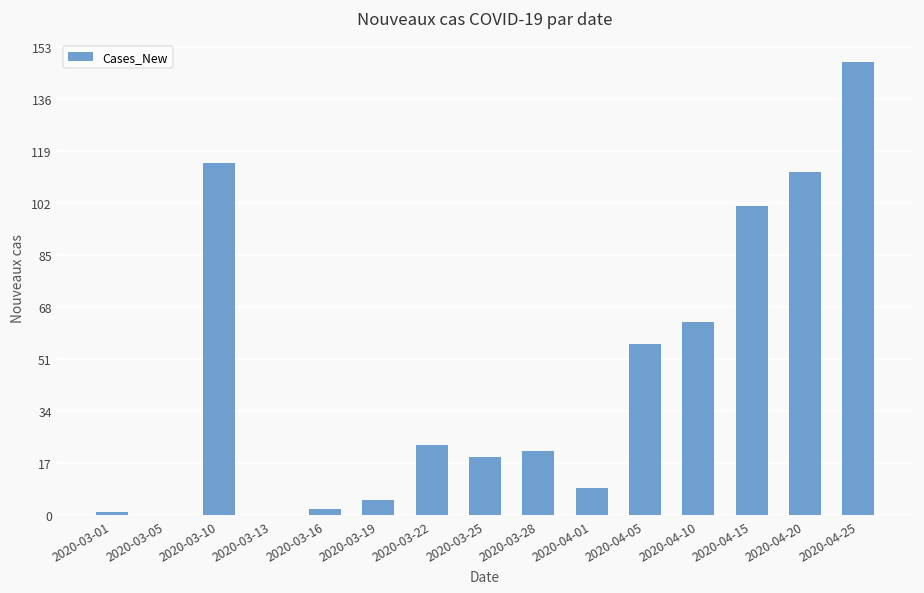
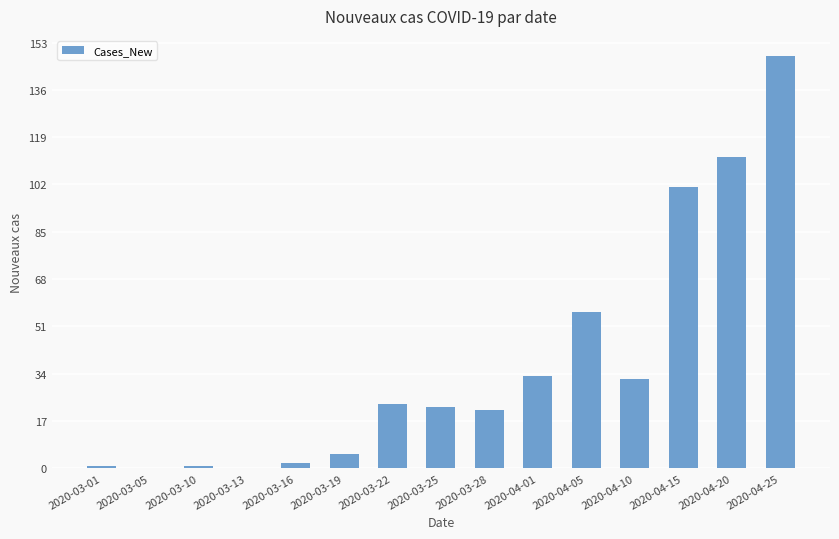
2020-03-10: 115 -> 1
2020-03-25: 19 -> 22
2020-04-01: 9 -> 33
2020-04-10: 63 -> 32
